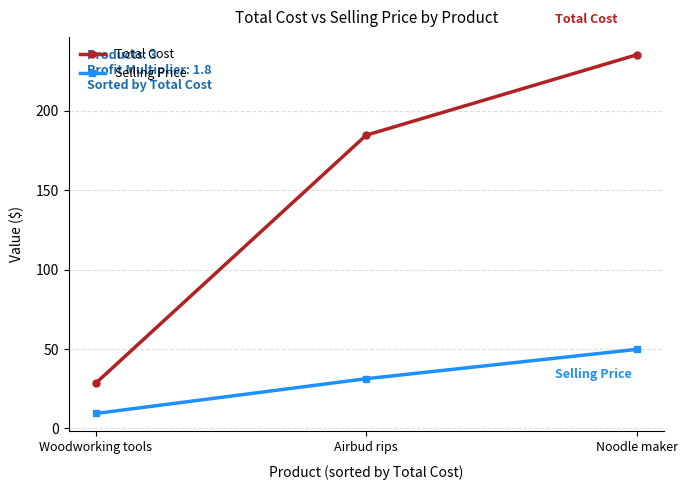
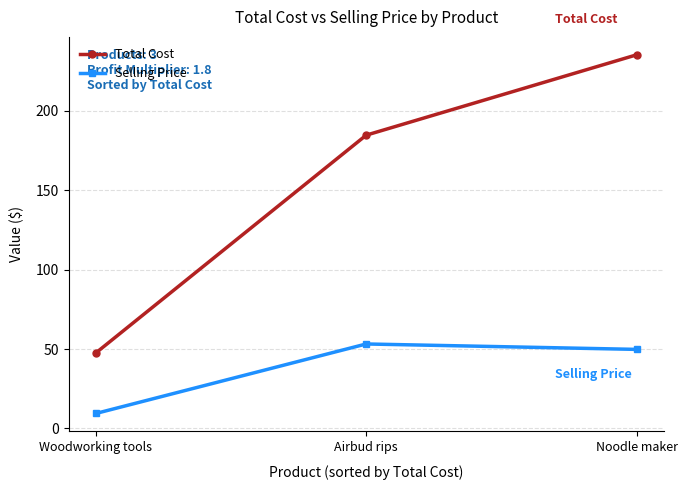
Total Cost, Woodworking tools: 29 -> 48
Selling Price, Airbud rips: 31 -> 53
